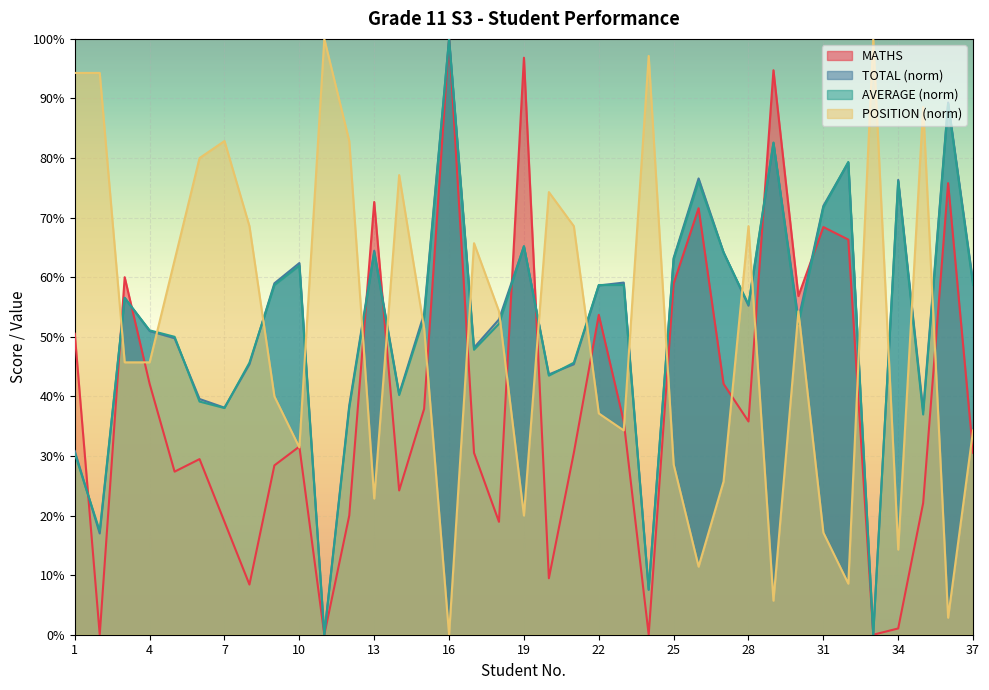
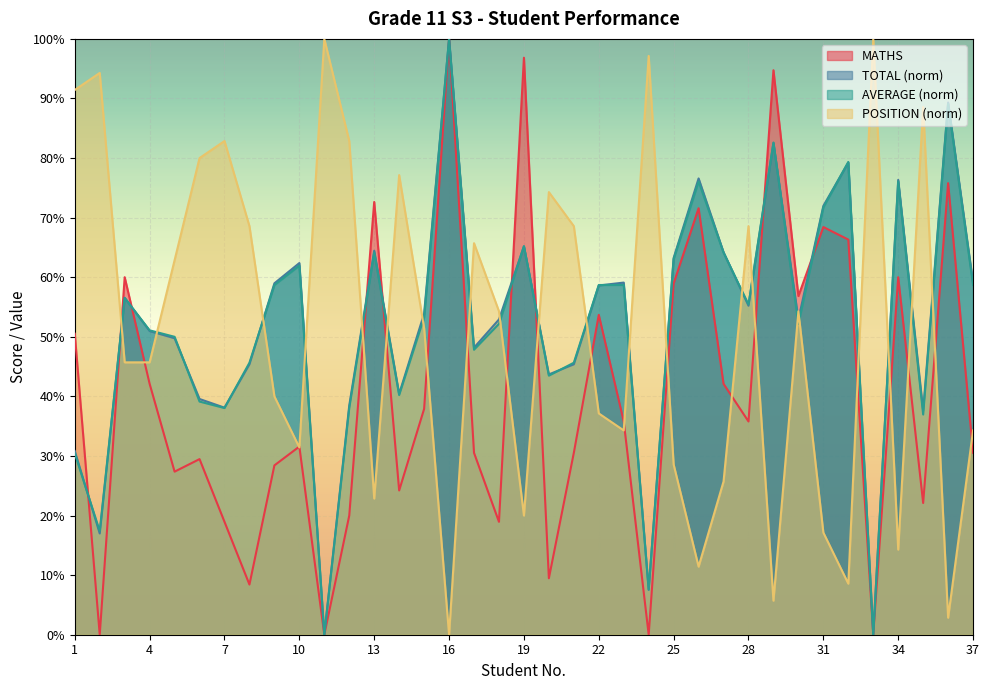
POSITION (norm), 1: 94% -> 91%
MATHS, 34: 1% -> 60%
